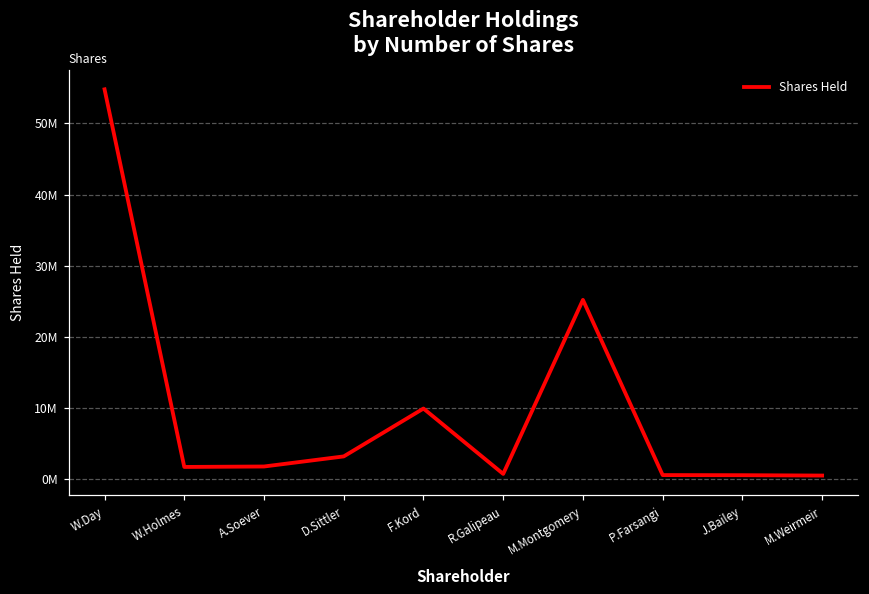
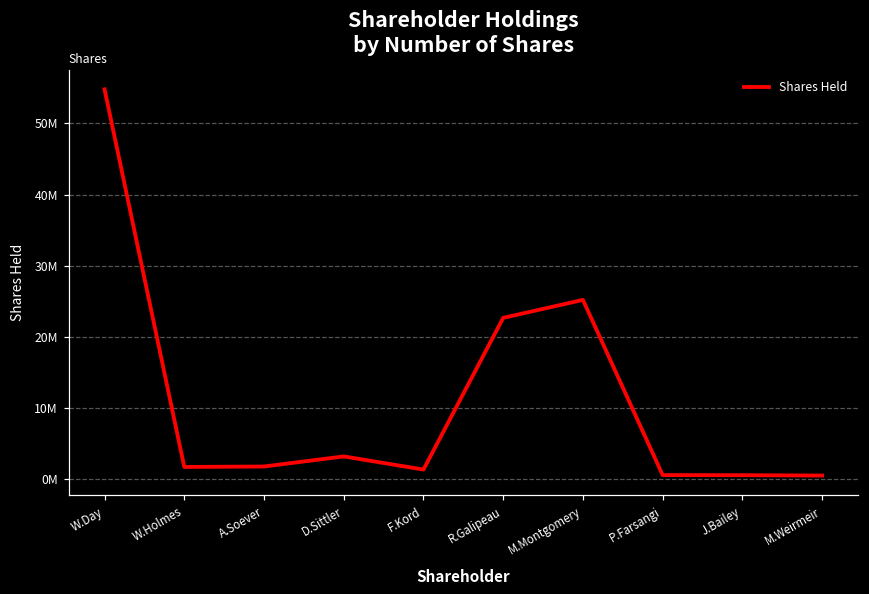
F.Kord: 10000000 -> 1000000
R.Galipeau: 1000000 -> 23000000
